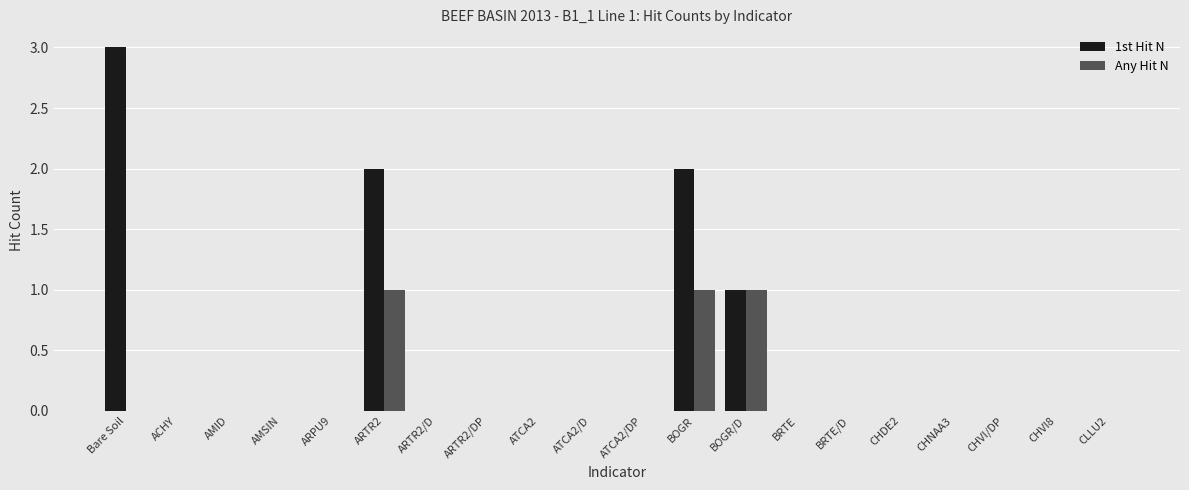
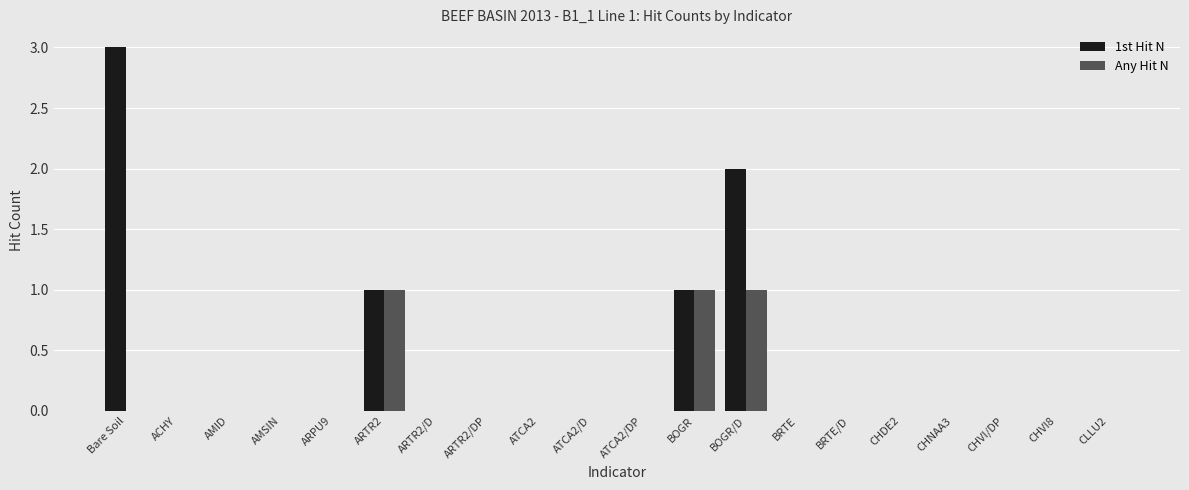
1st Hit N, ARTR2: 2 -> 1
1st Hit N, BOGR: 2 -> 1
1st Hit N, BOGR/D: 1 -> 2
